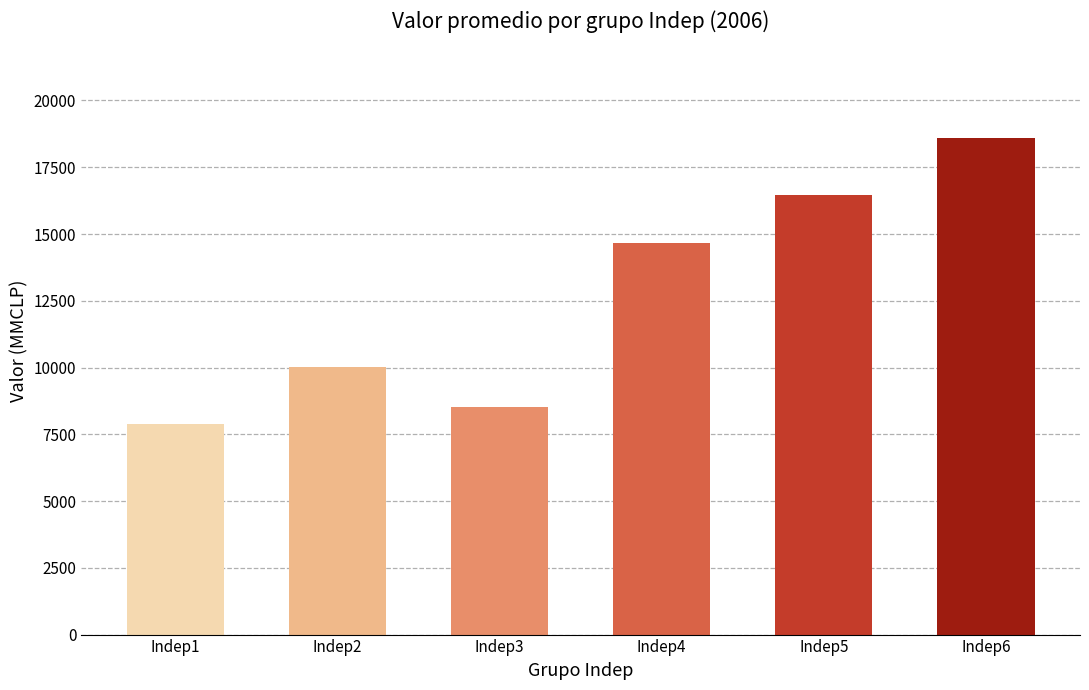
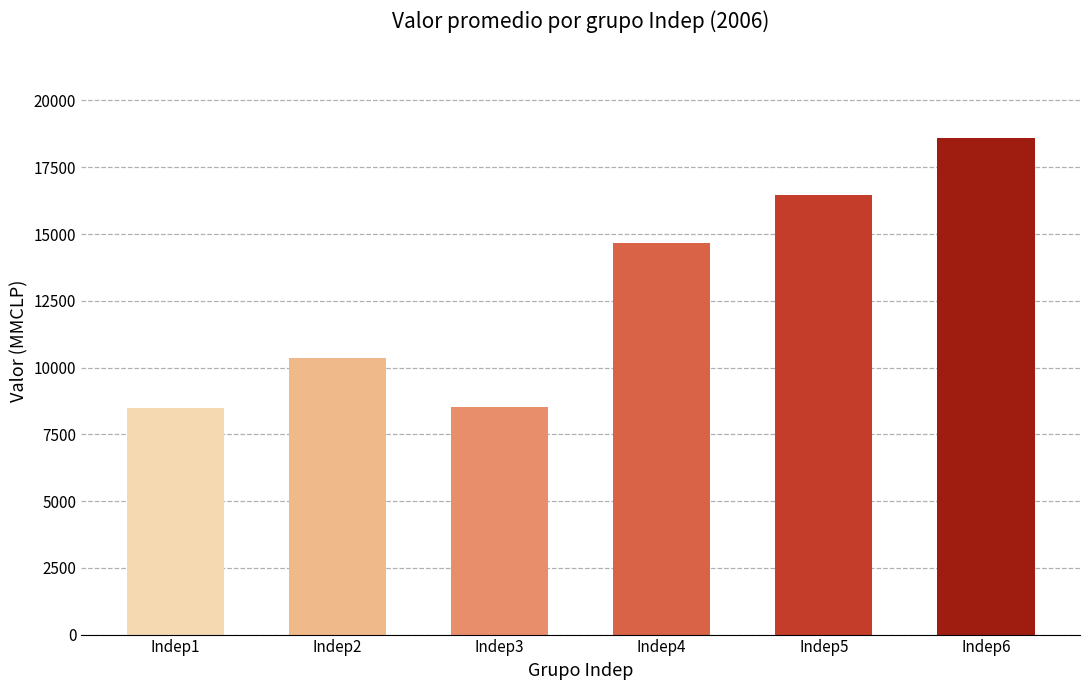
Indep1: 7900 -> 8500
Indep2: 10000 -> 10400
